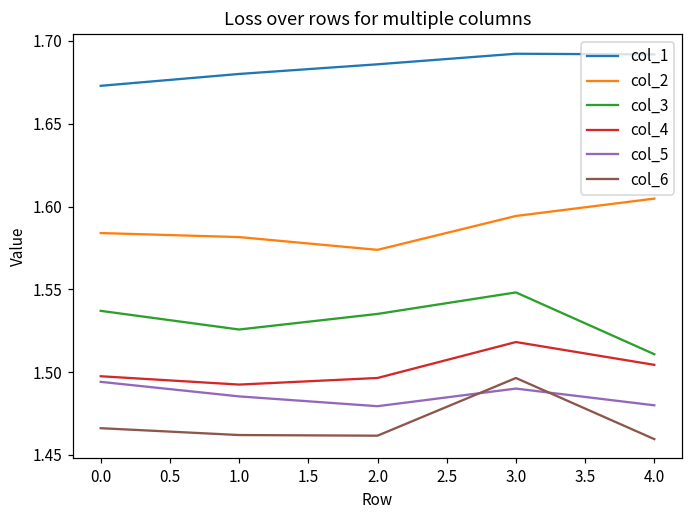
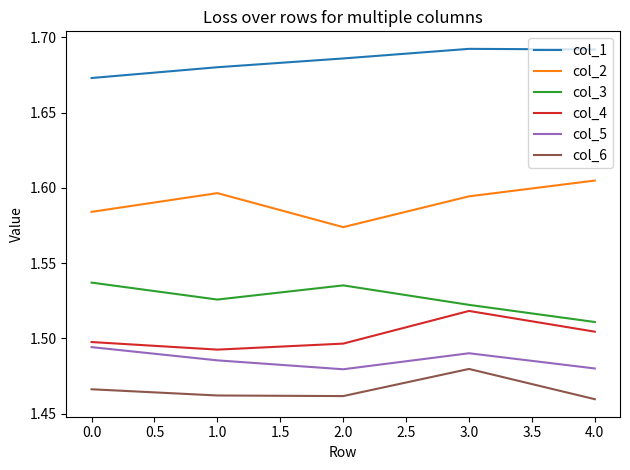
col_2, 1.0: 1.582 -> 1.596
col_3, 3.0: 1.548 -> 1.522
col_6, 3.0: 1.496 -> 1.480
